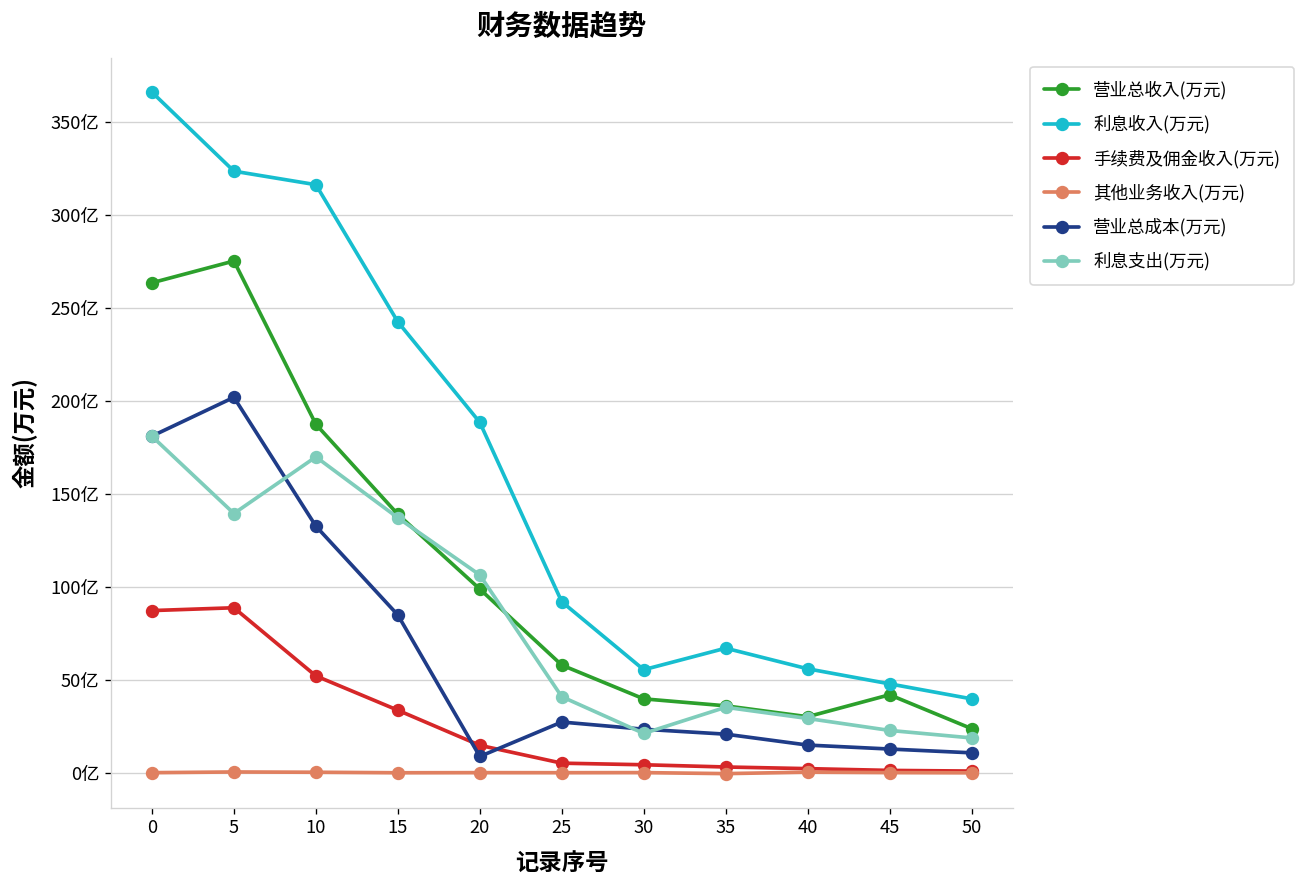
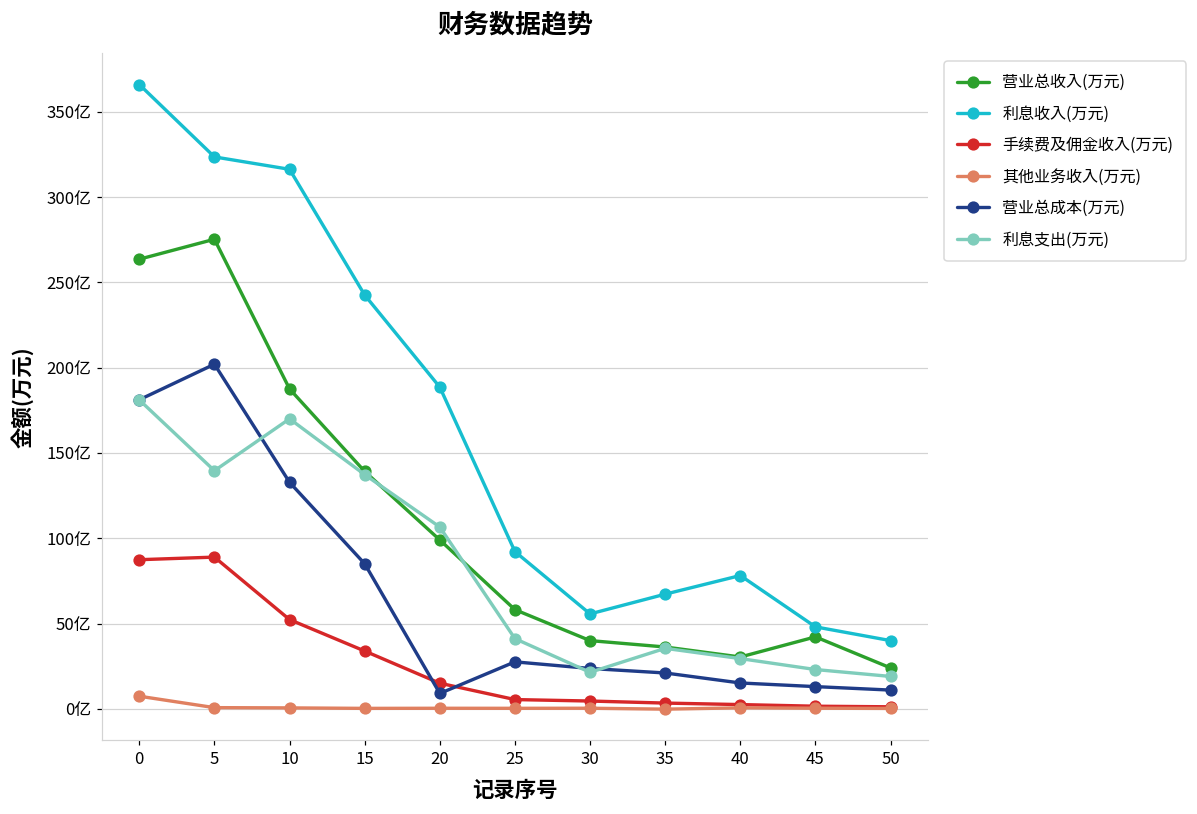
其他业务收入(万元), 0: 0亿 -> 7亿
利息收入(万元), 40: 56亿 -> 78亿
